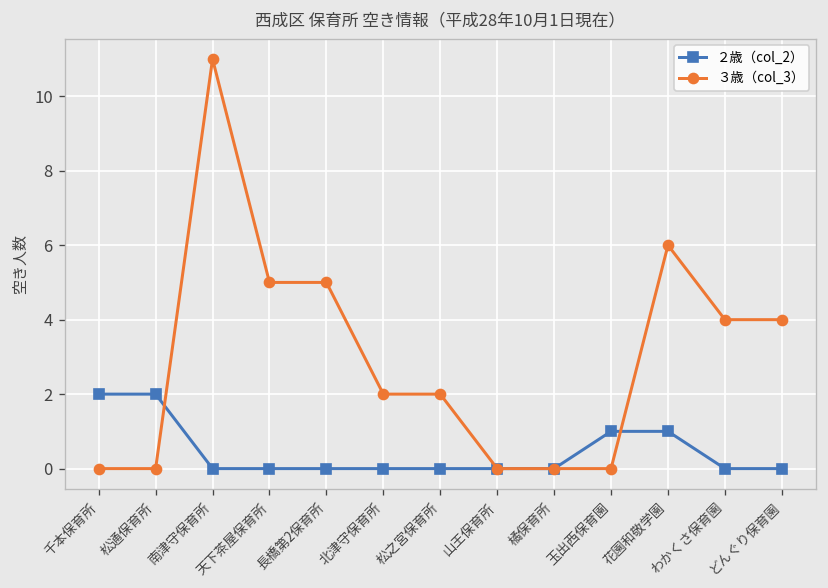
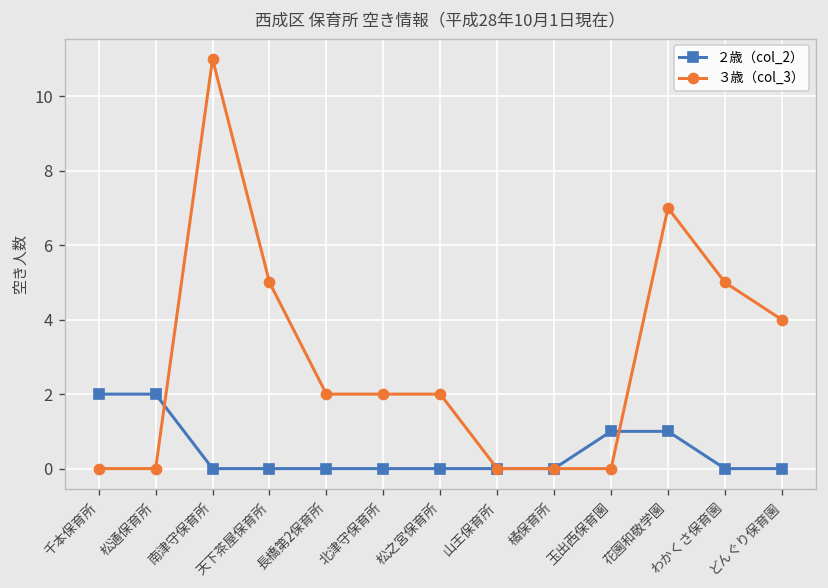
３歳（col_3）, 長橋第2保育所: 5 -> 2
３歳（col_3）, 花園和敬学園: 6 -> 7
３歳（col_3）, わかくさ保育園: 4 -> 5
